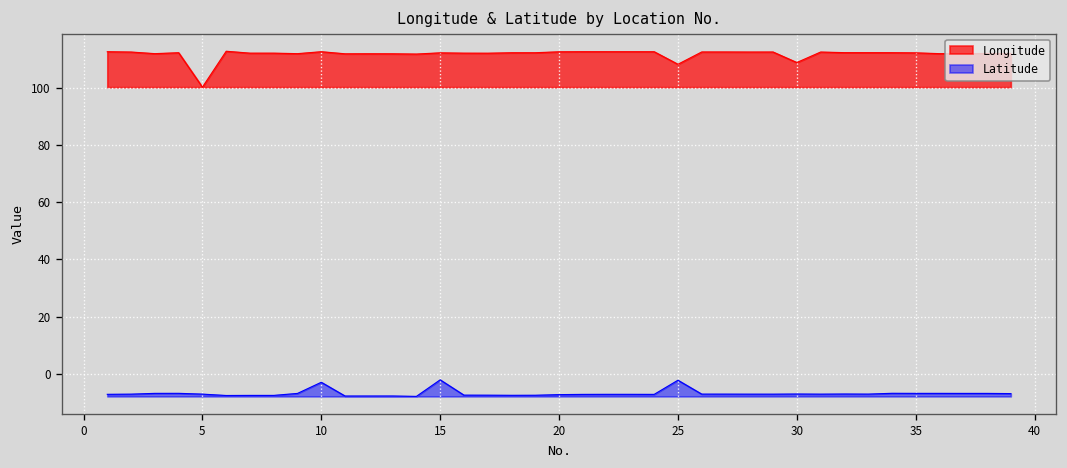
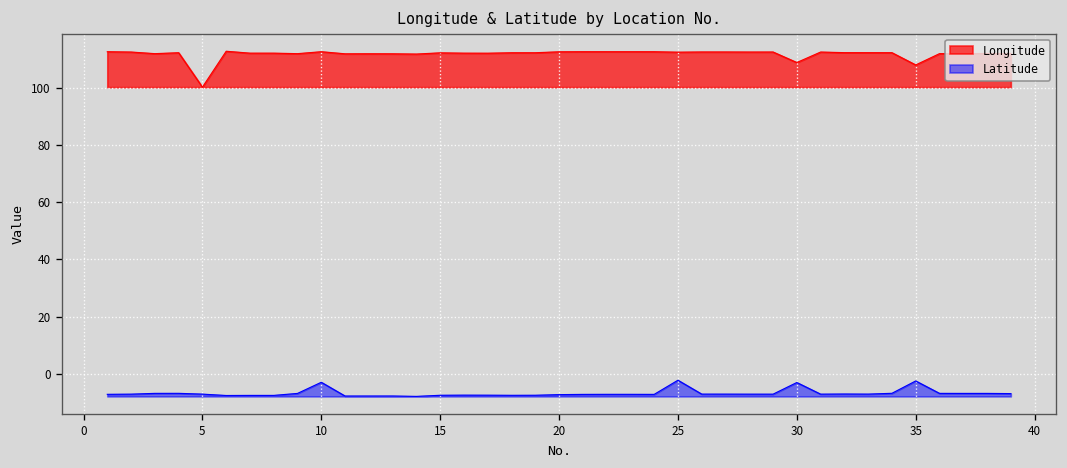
Latitude, 15: -2 -> -8
Longitude, 25: 108 -> 113
Latitude, 30: -7 -> -3
Longitude, 35: 112 -> 108
Latitude, 35: -7 -> -3
